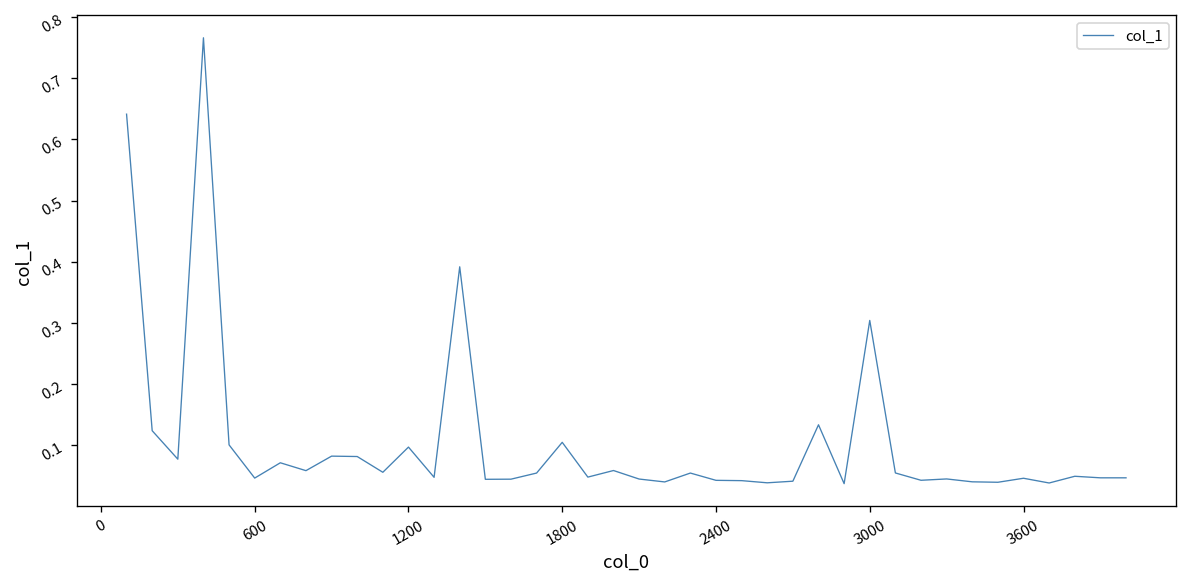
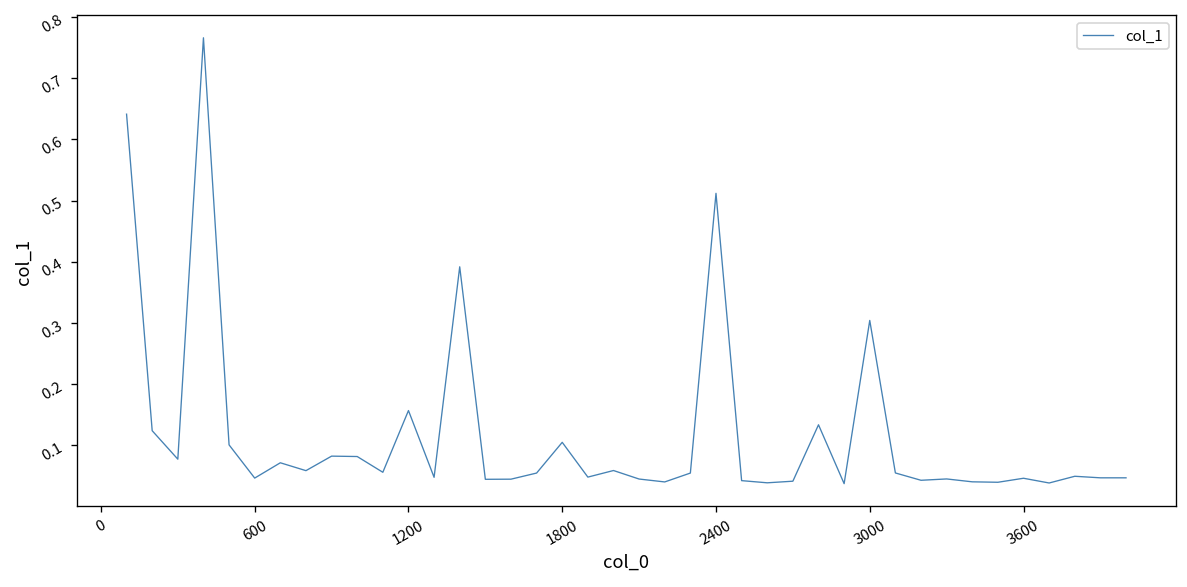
1200: 0.10 -> 0.16
2400: 0.04 -> 0.51
